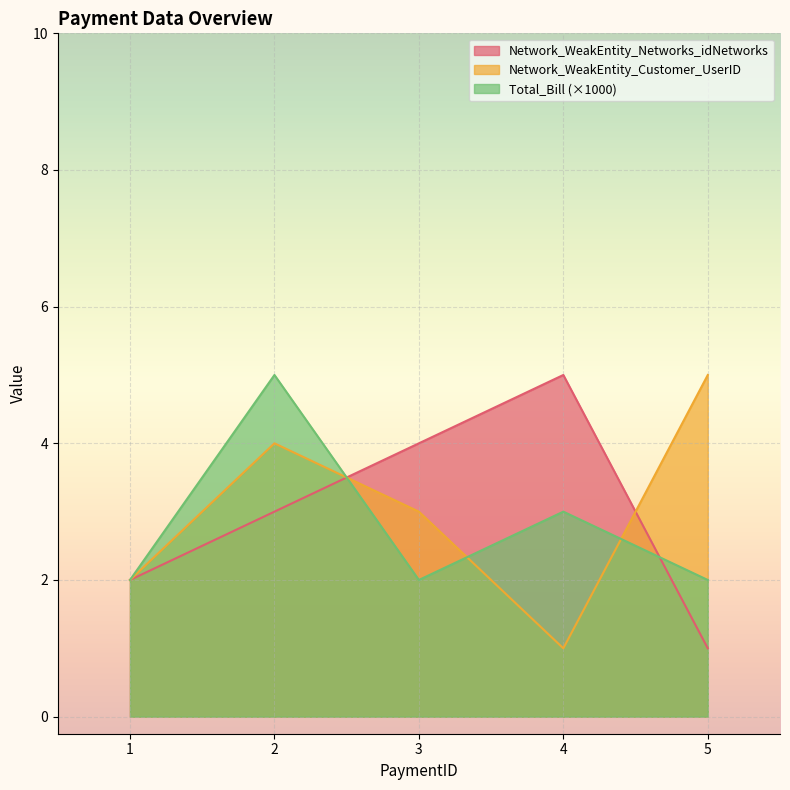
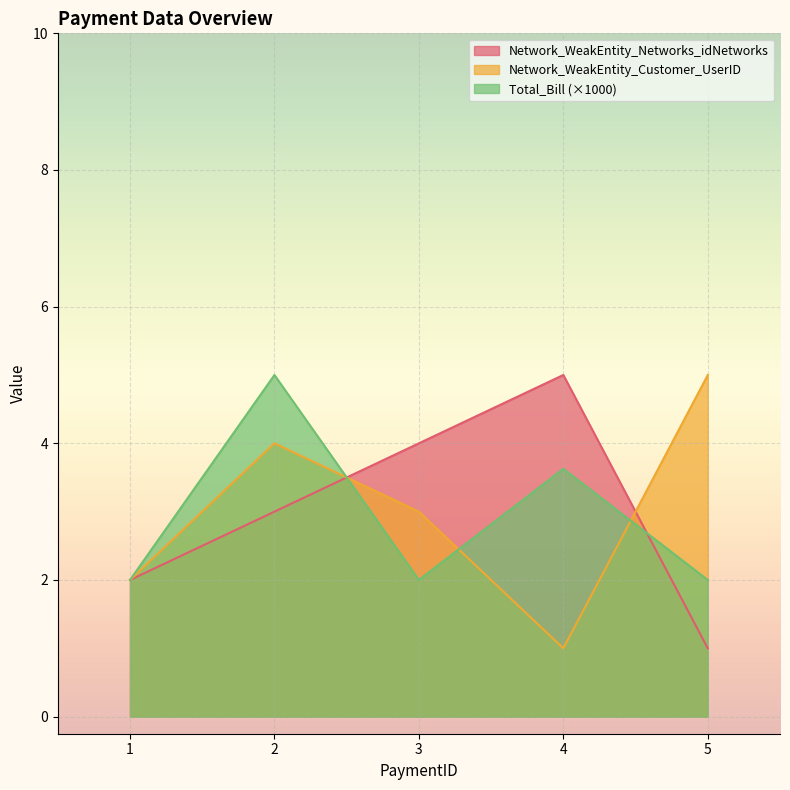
Total_Bill (×1000), 4: 3.0 -> 3.6
